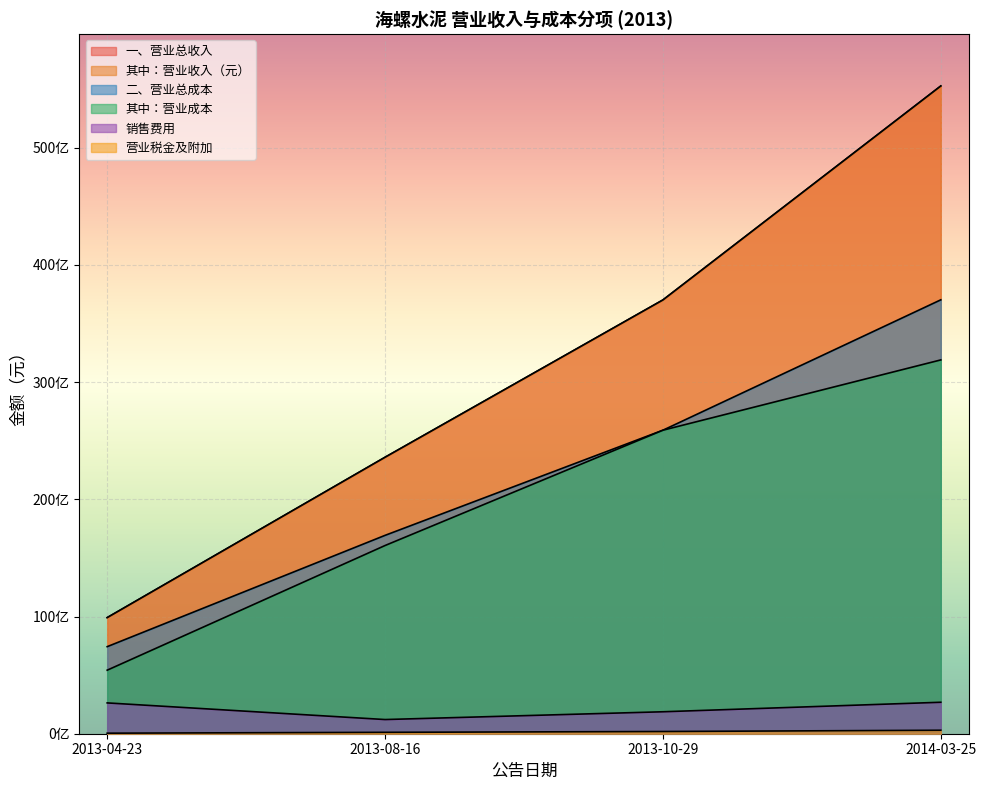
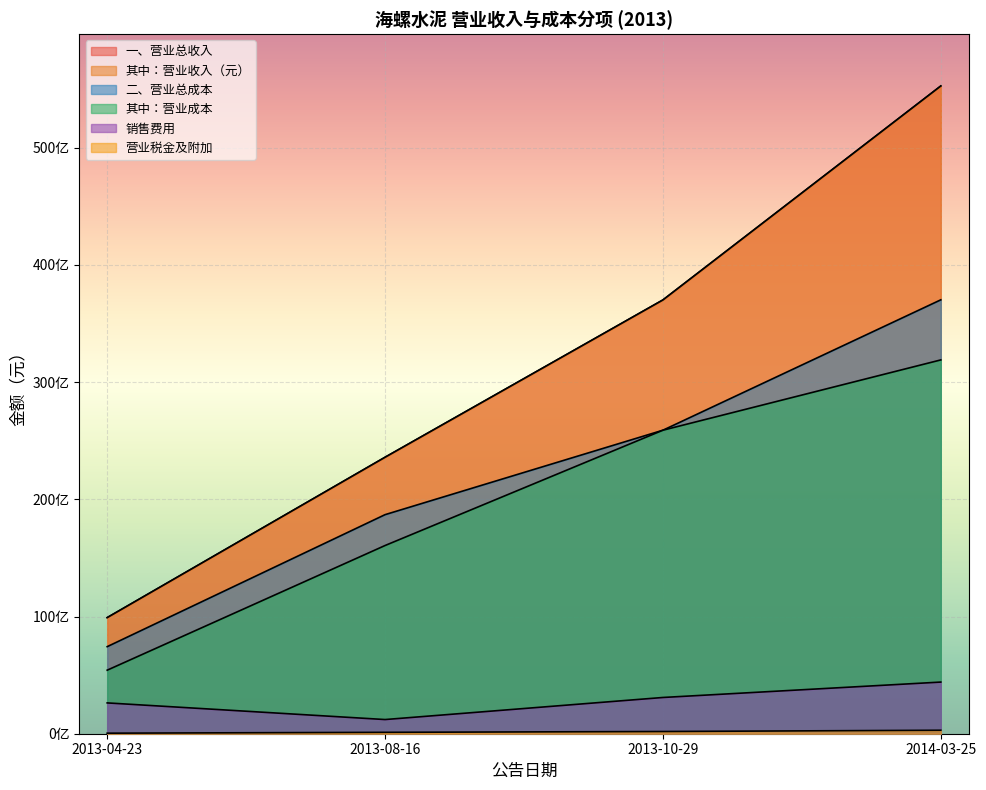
二、营业总成本, 2013-08-16: 169亿 -> 187亿
销售费用, 2013-10-29: 19亿 -> 31亿
销售费用, 2014-03-25: 27亿 -> 44亿
